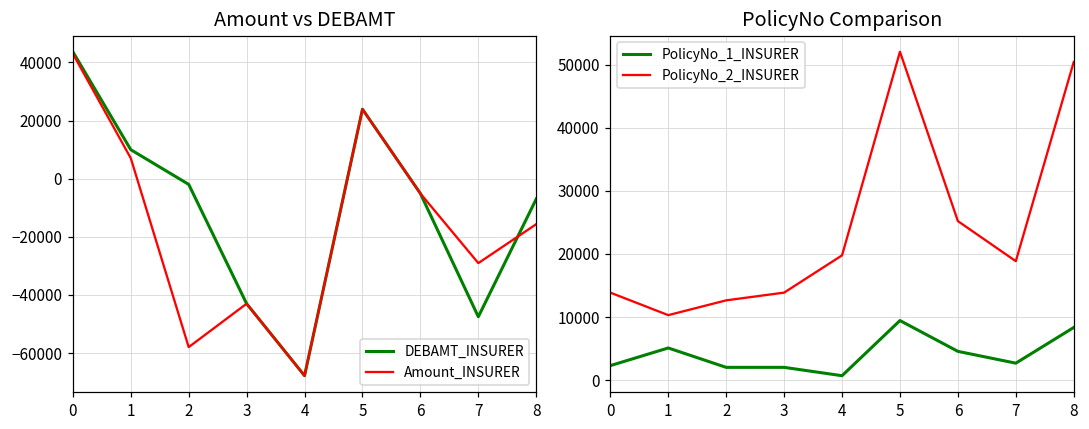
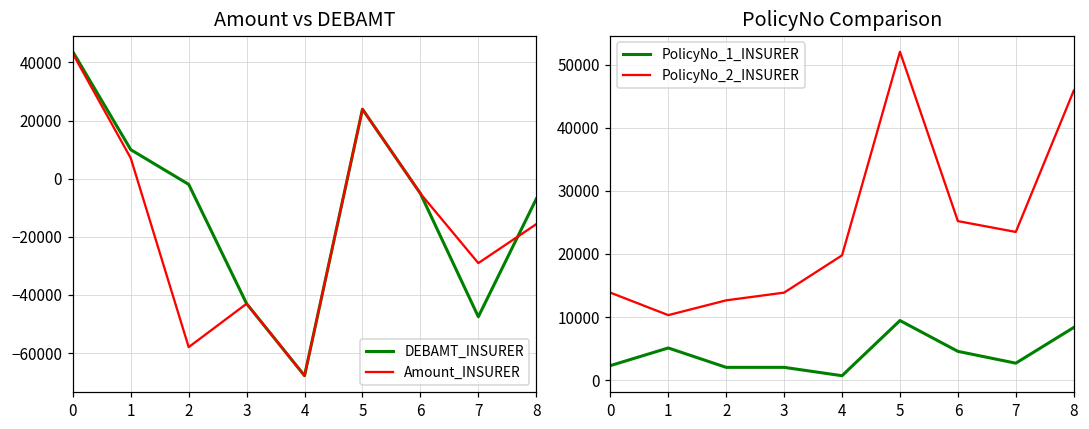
PolicyNo Comparison, PolicyNo_2_INSURER, 7: 19000 -> 23000
PolicyNo Comparison, PolicyNo_2_INSURER, 8: 50000 -> 46000
